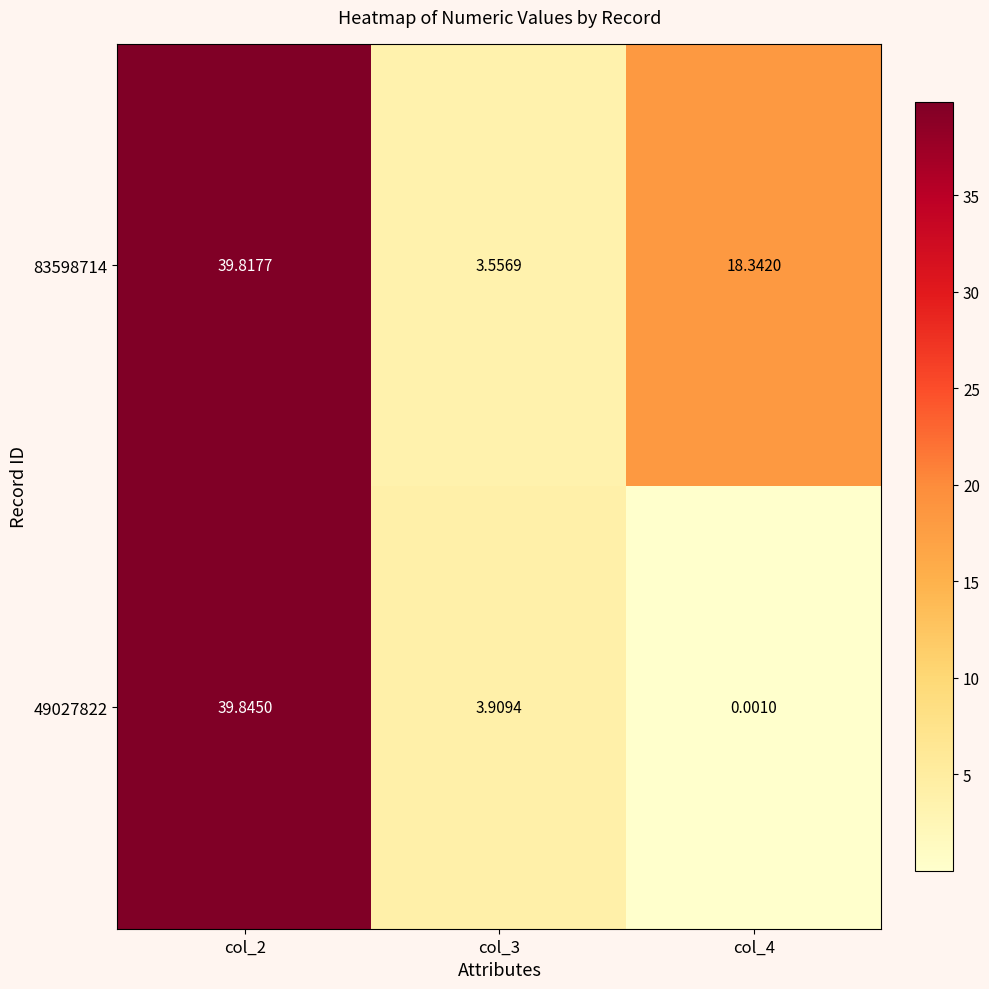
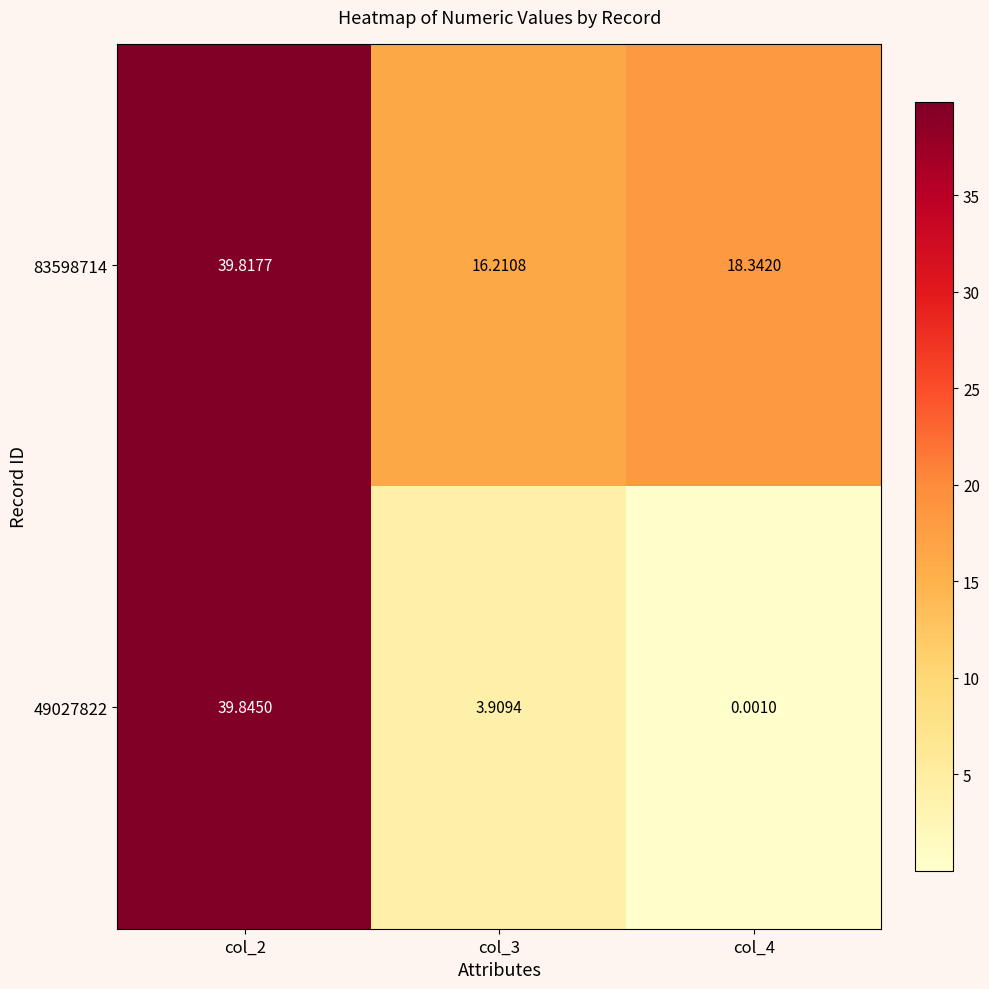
83598714, col_3: 3.5569 -> 16.2108
